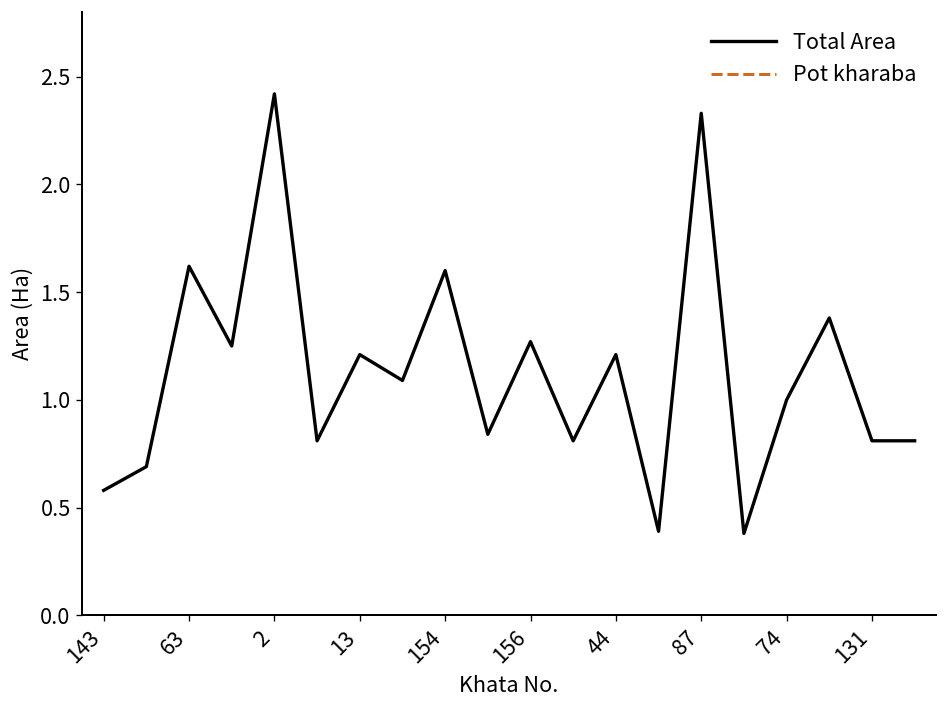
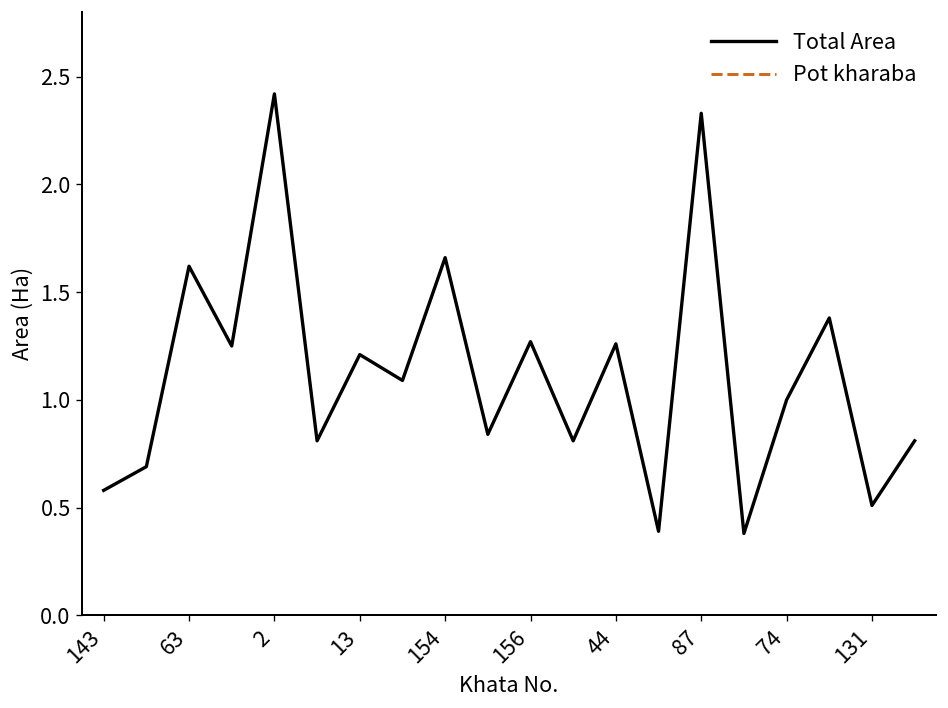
Total Area, 154: 1.60 -> 1.66
Total Area, 44: 1.21 -> 1.26
Total Area, 131: 0.81 -> 0.51
